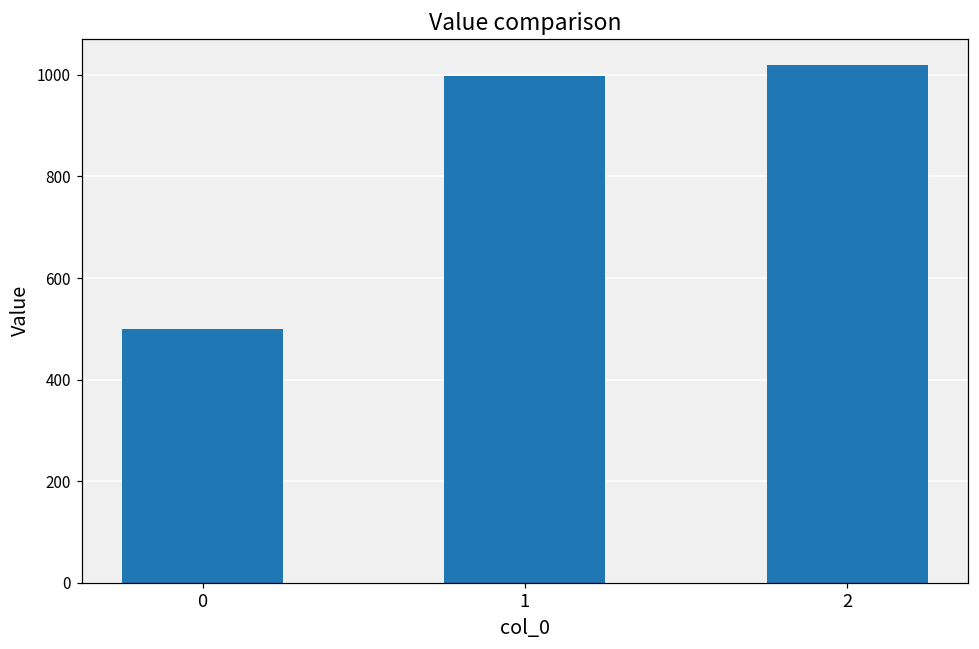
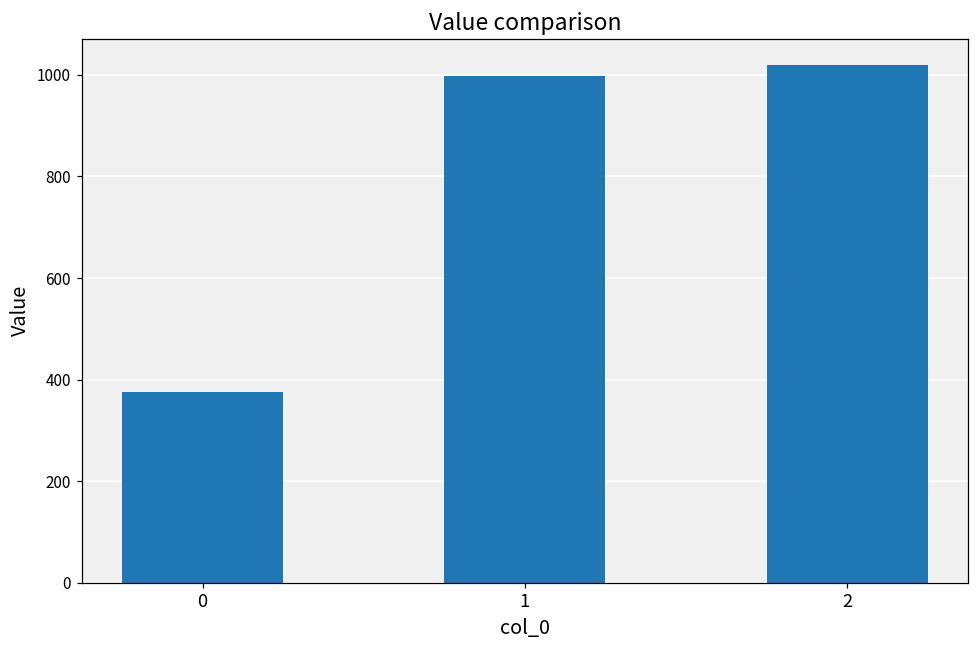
0: 500 -> 380
